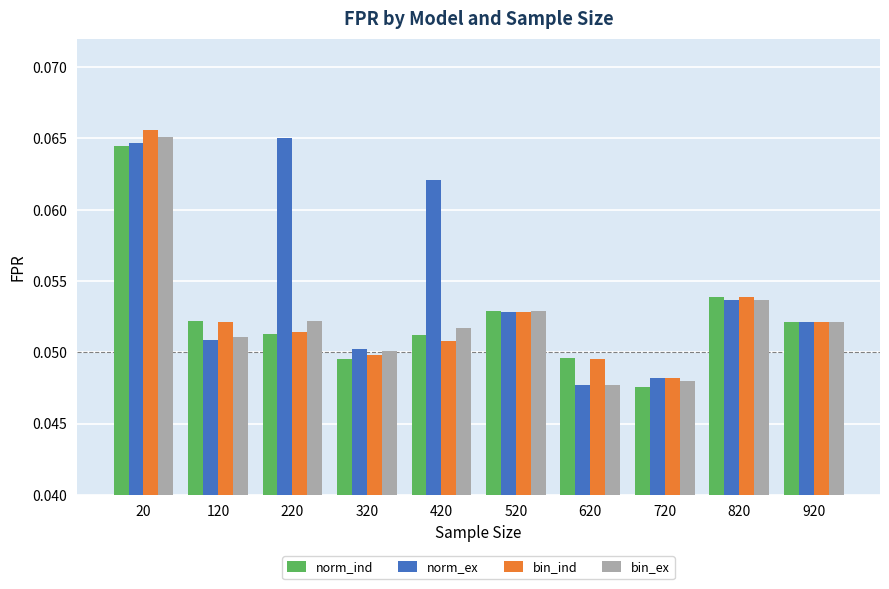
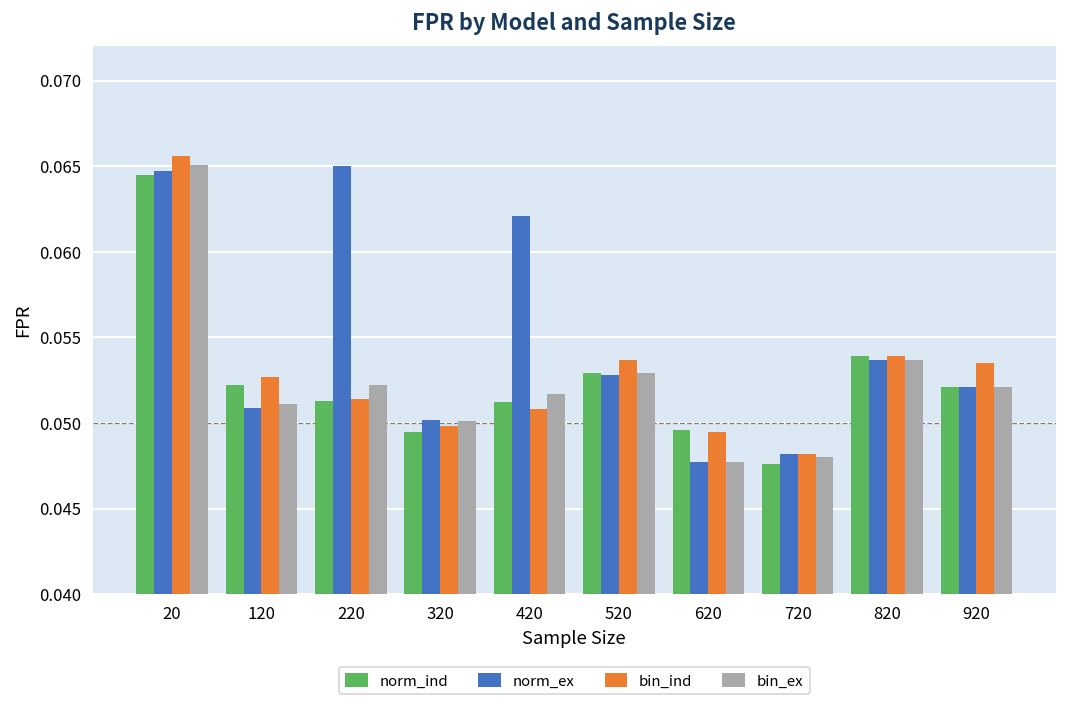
bin_ind, 120: 0.0521 -> 0.0527
bin_ind, 520: 0.0528 -> 0.0537
bin_ind, 920: 0.0521 -> 0.0535
